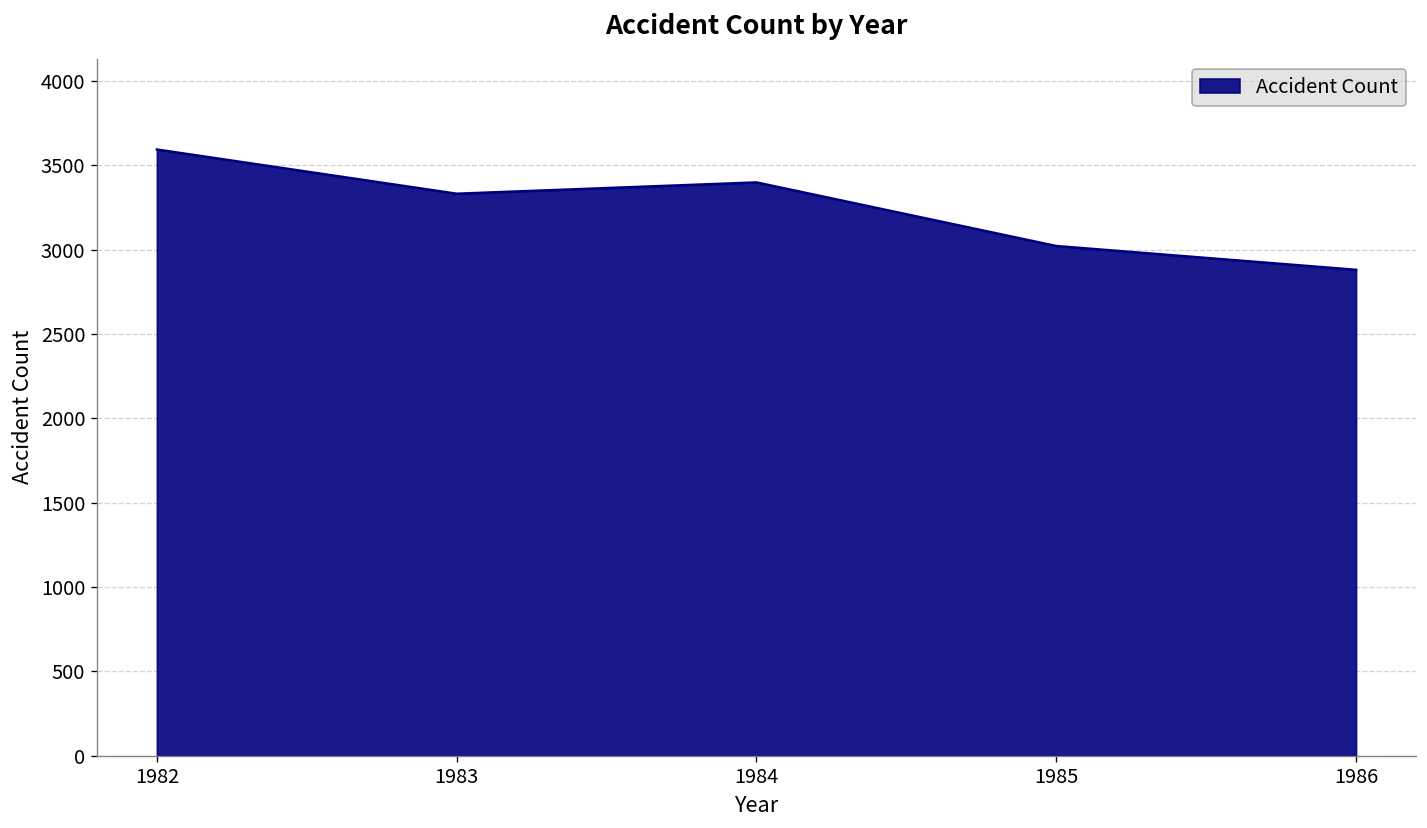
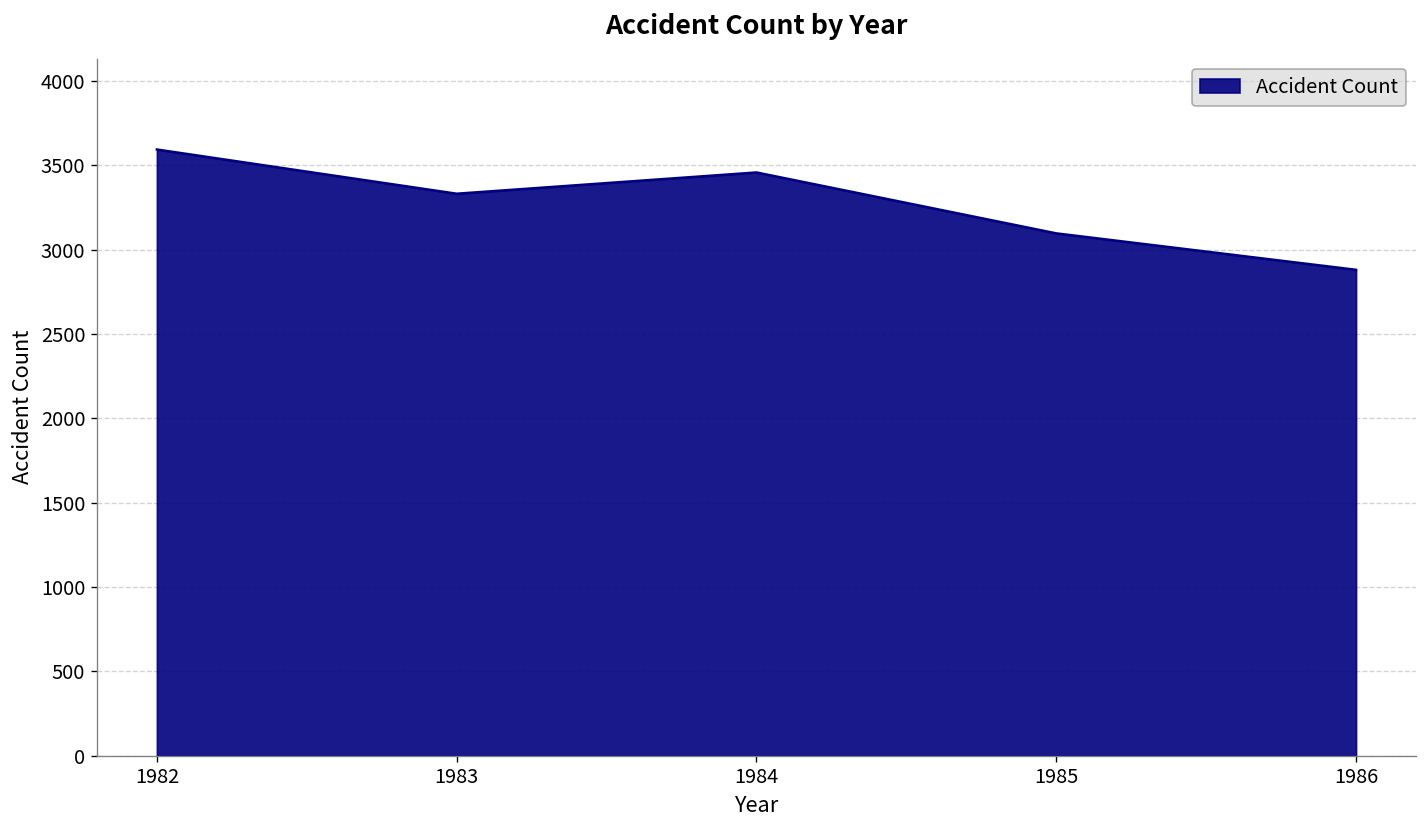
1984: 3400 -> 3460
1985: 3020 -> 3100
